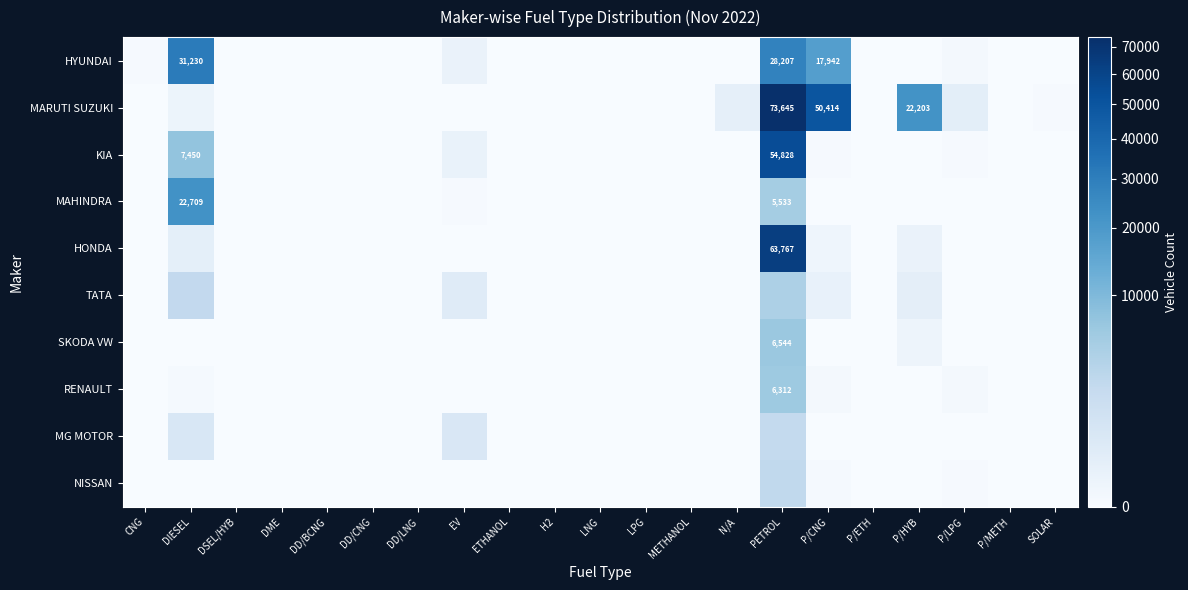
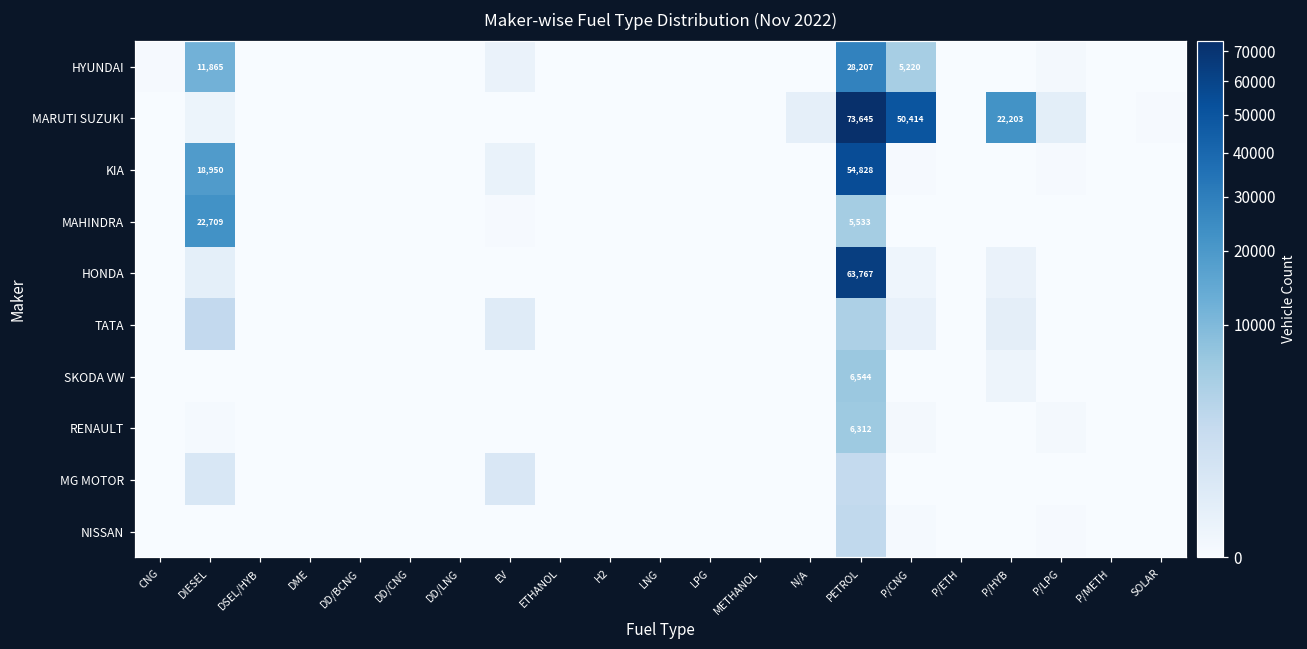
HYUNDAI, DIESEL: 31,230 -> 11,865
HYUNDAI, P/CNG: 17,942 -> 5,220
KIA, DIESEL: 7,450 -> 18,950
